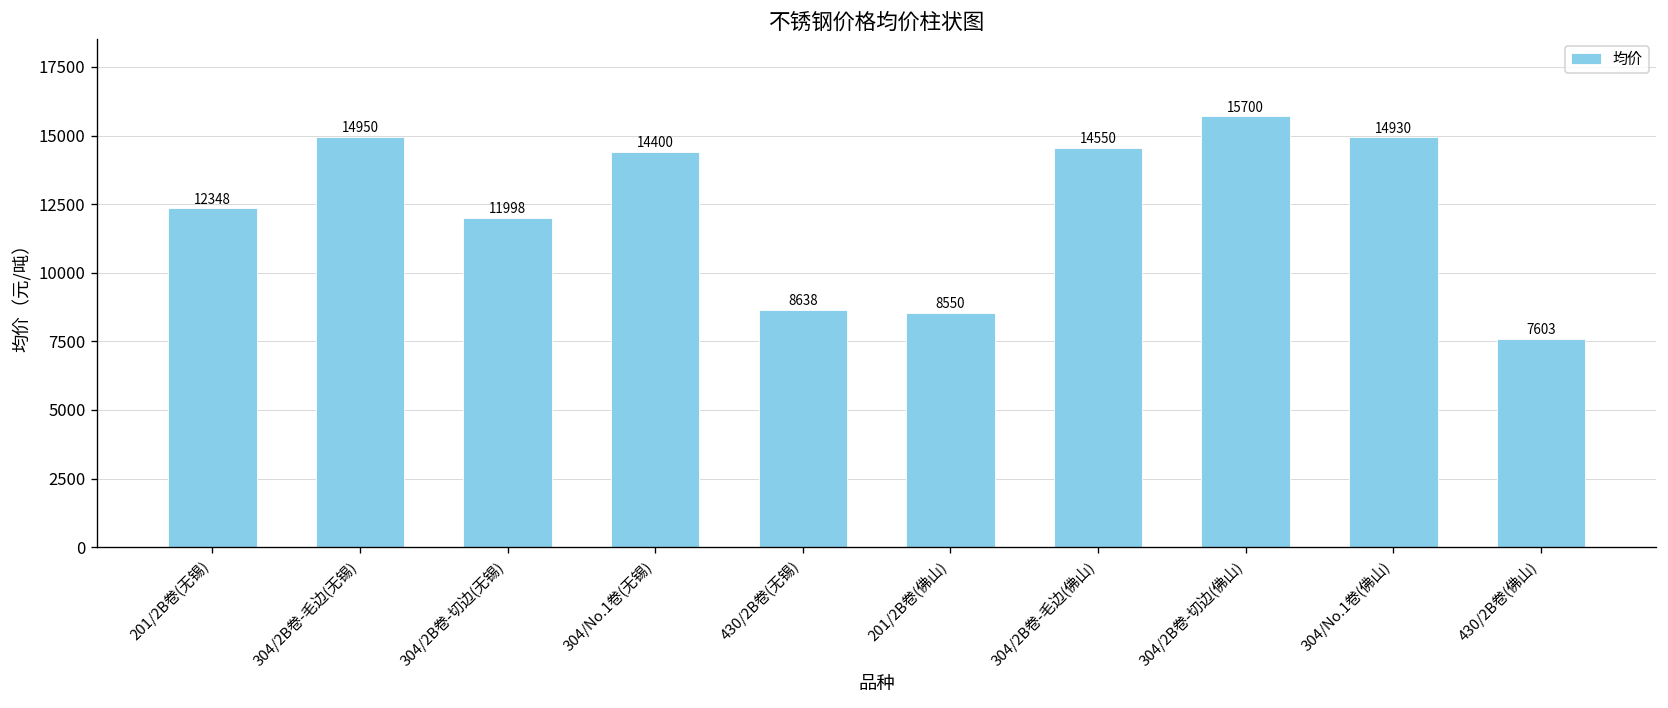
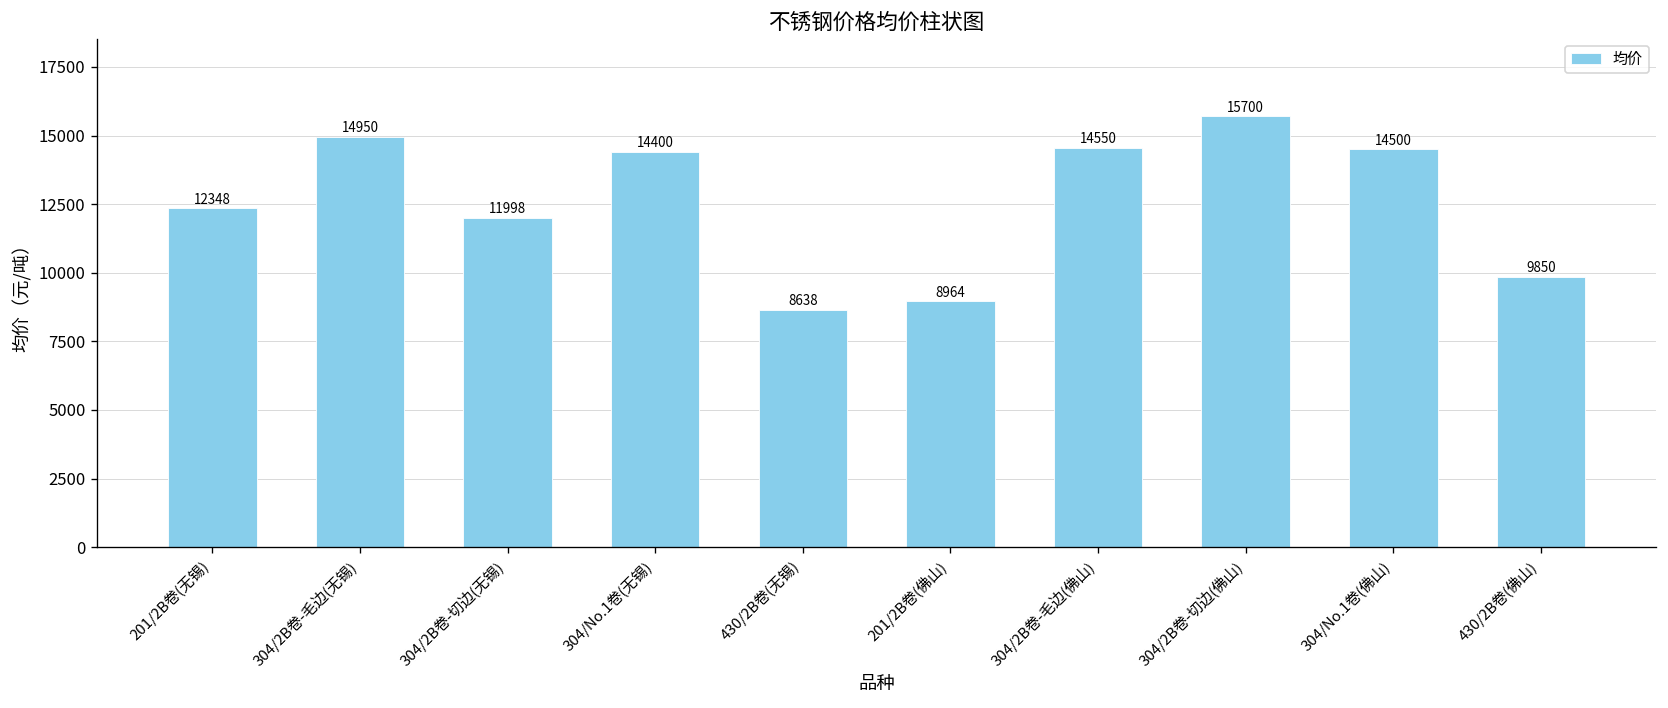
201/2B卷(佛山): 8550 -> 8964
304/No.1卷(佛山): 14930 -> 14500
430/2B卷(佛山): 7603 -> 9850
